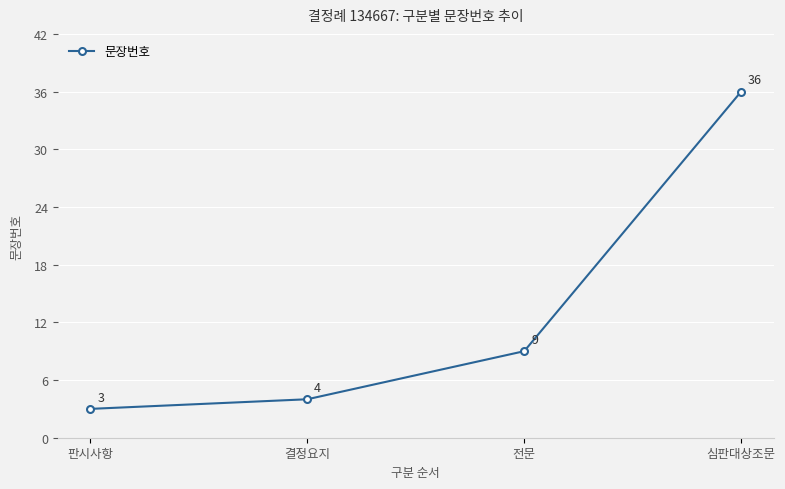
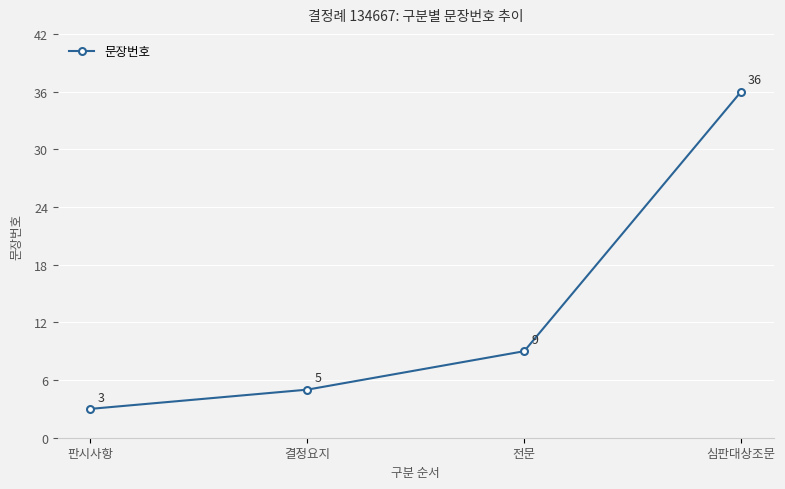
결정요지: 4 -> 5
